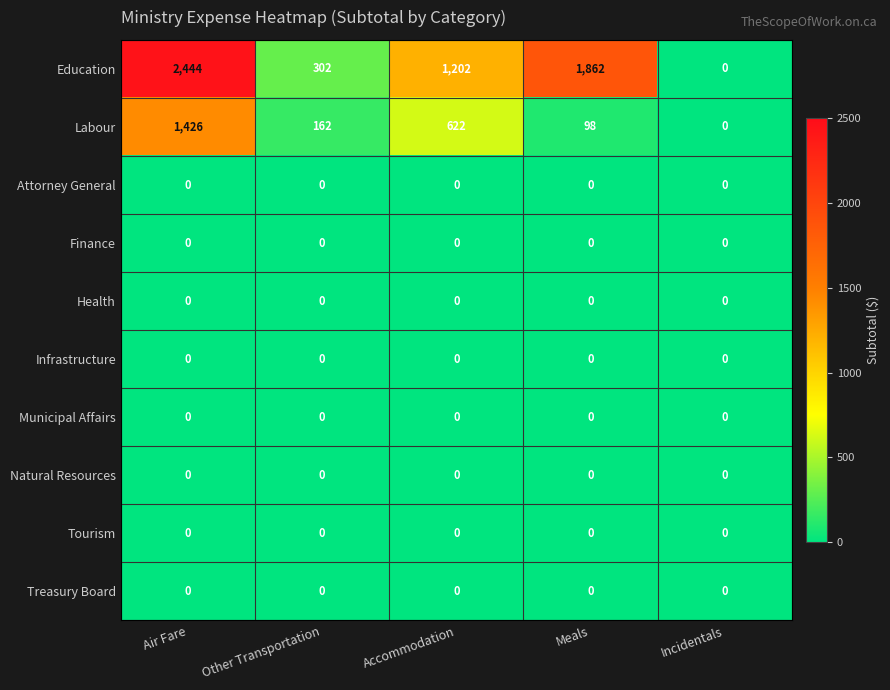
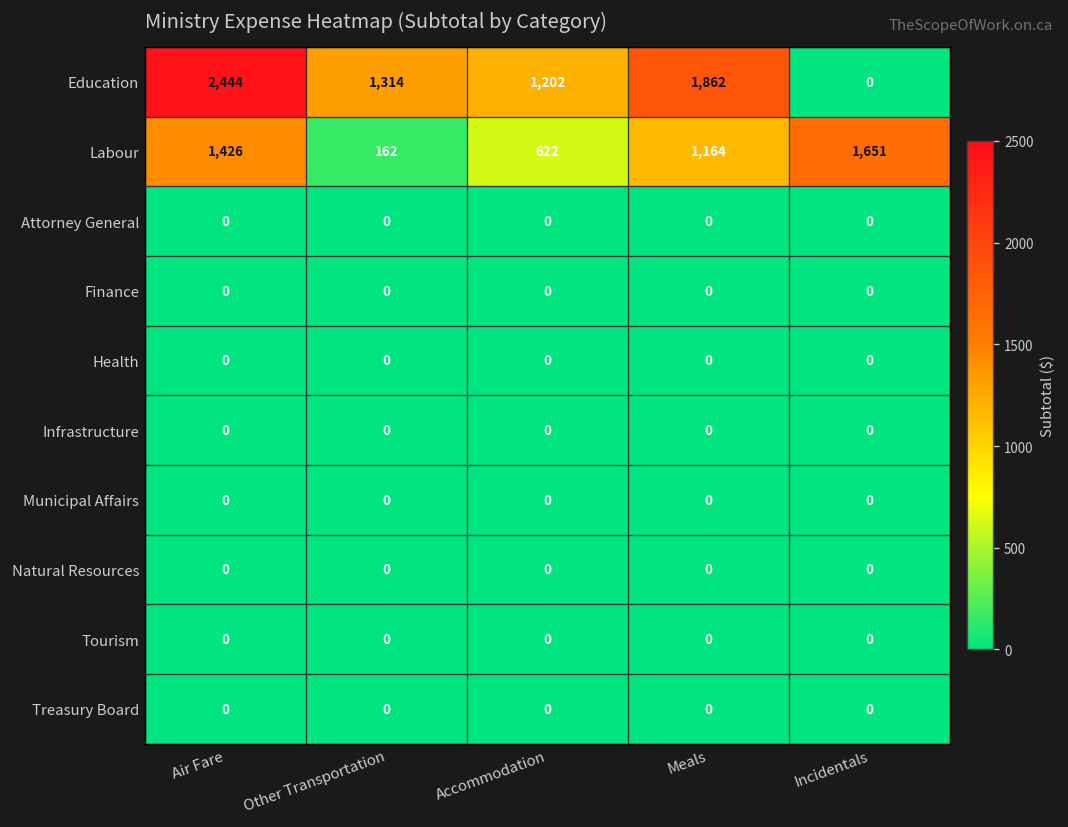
Education, Other Transportation: 302 -> 1,314
Labour, Meals: 98 -> 1,164
Labour, Incidentals: 0 -> 1,651
